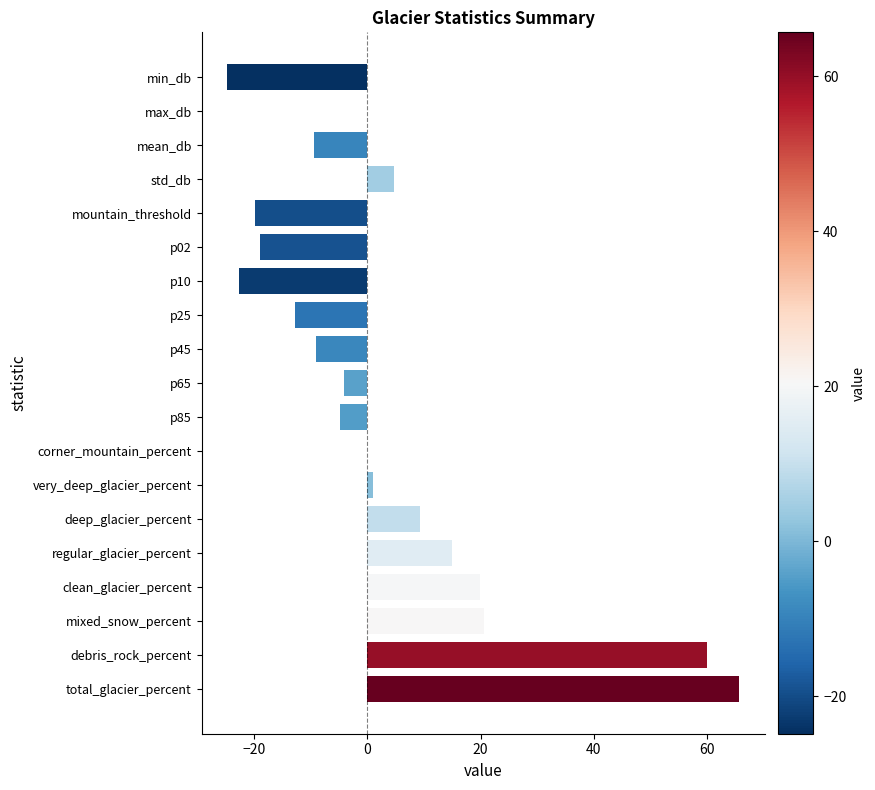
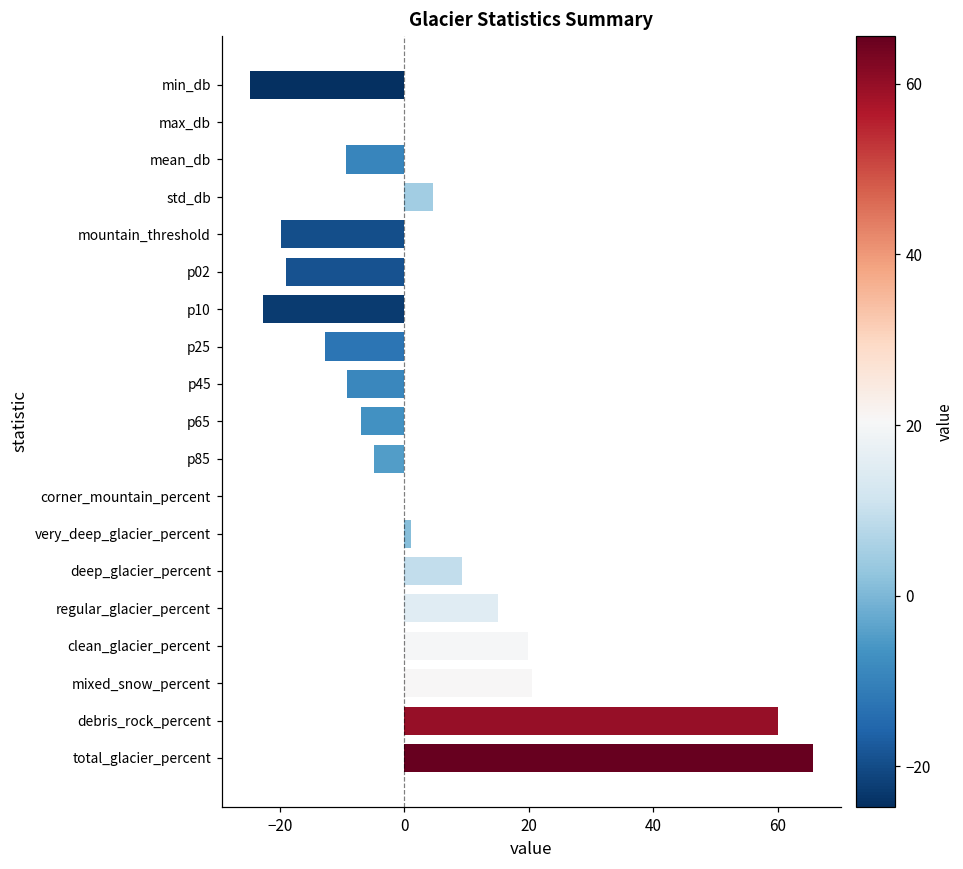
p65: -4 -> -7
